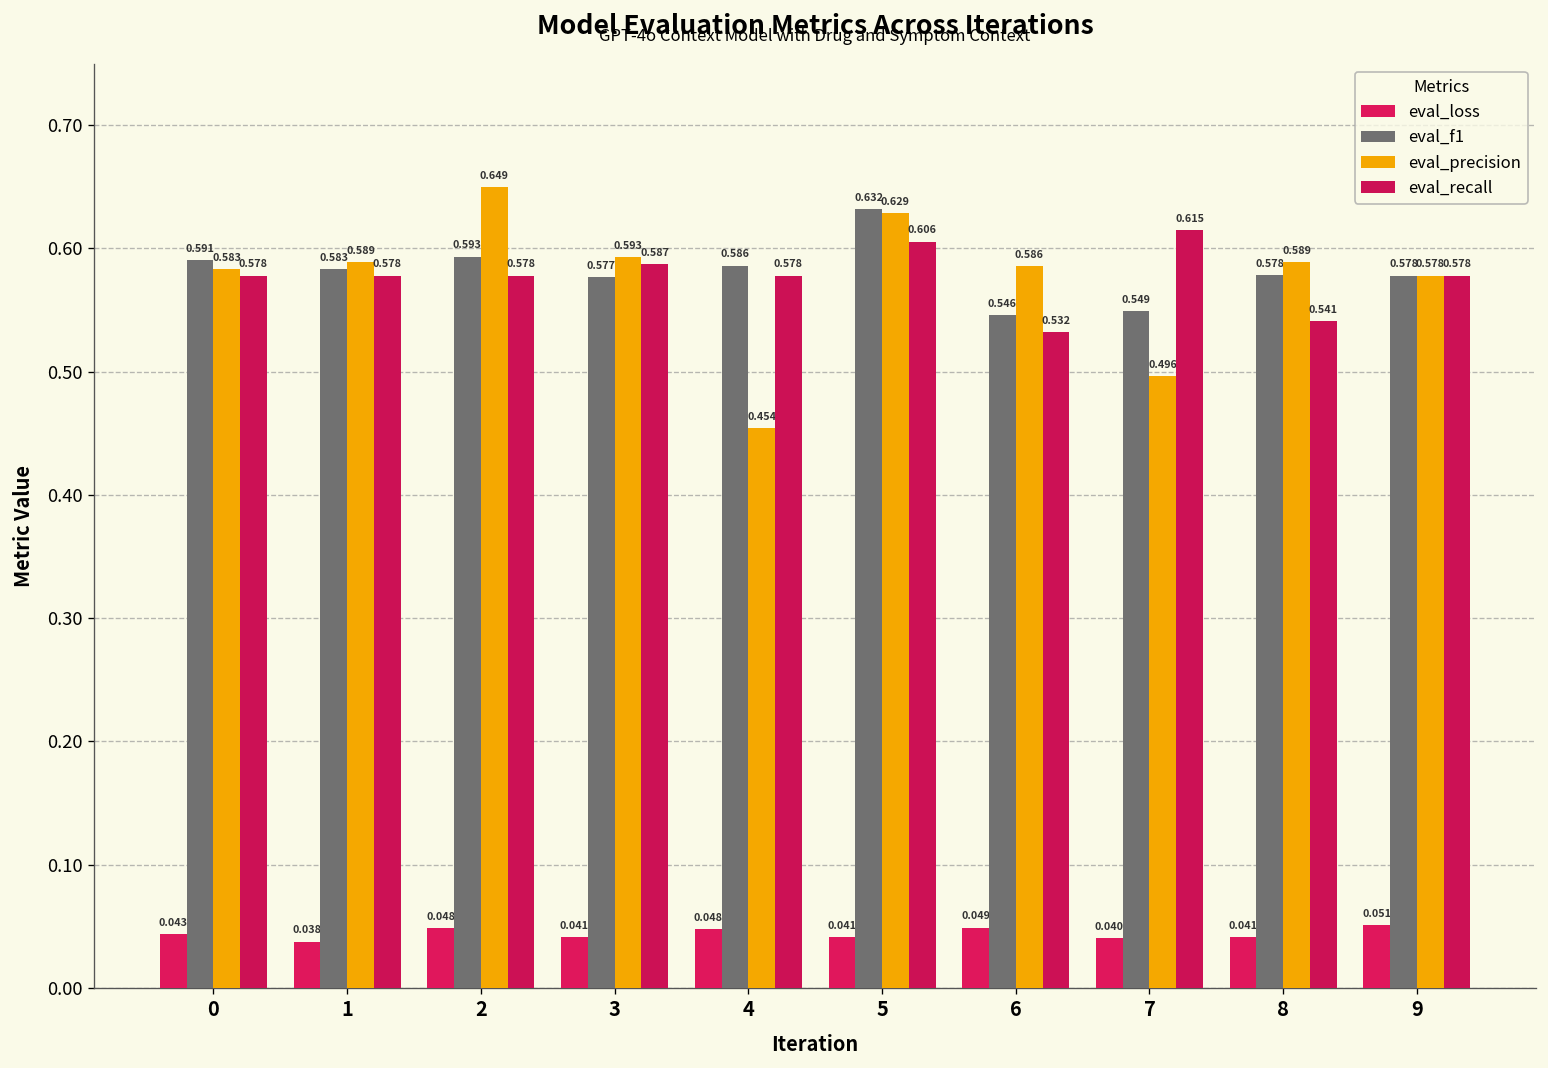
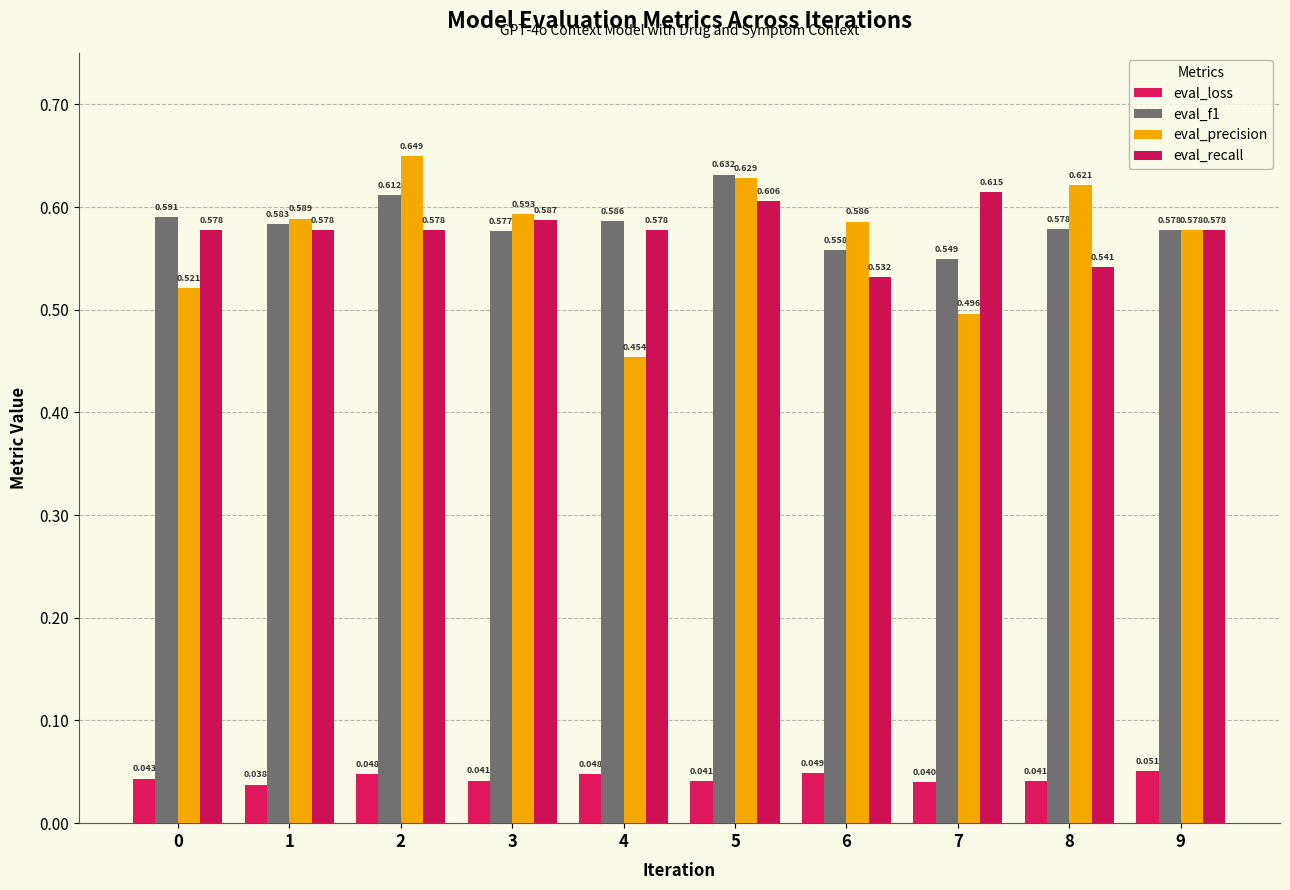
eval_precision, 0: 0.583 -> 0.521
eval_f1, 2: 0.593 -> 0.612
eval_f1, 6: 0.546 -> 0.558
eval_precision, 8: 0.589 -> 0.621
